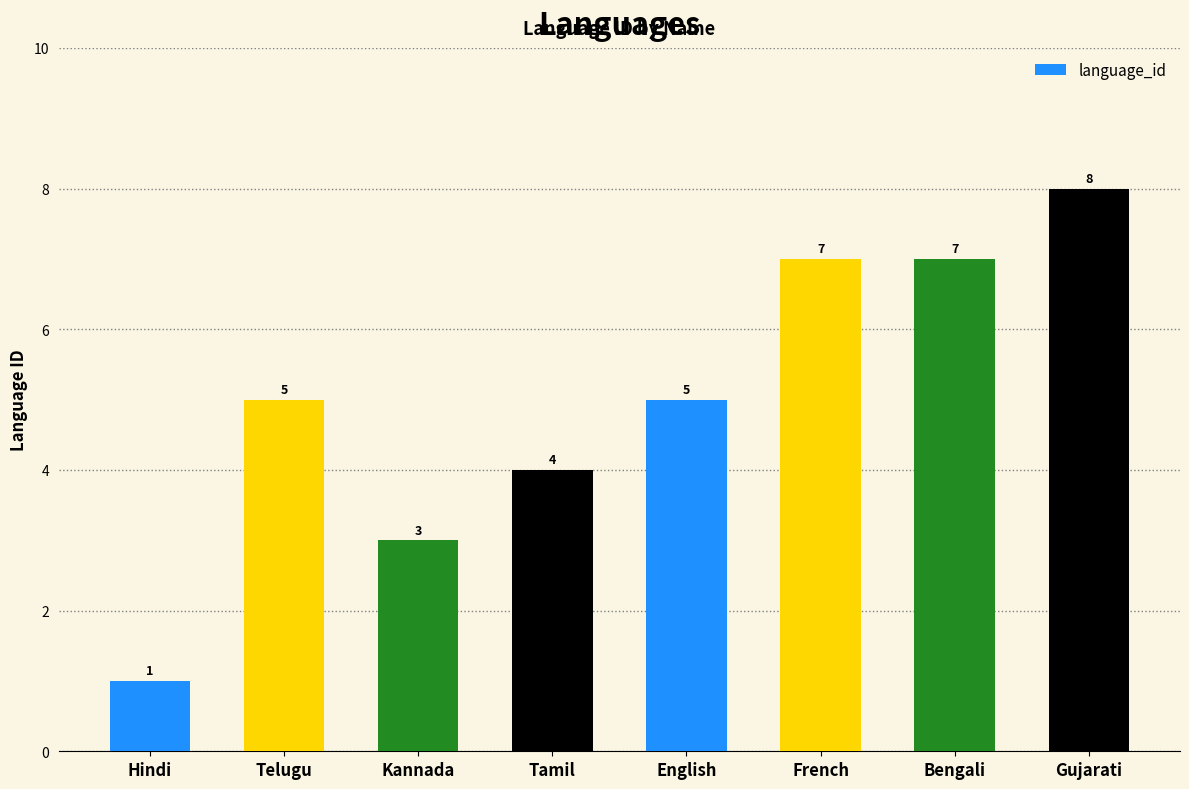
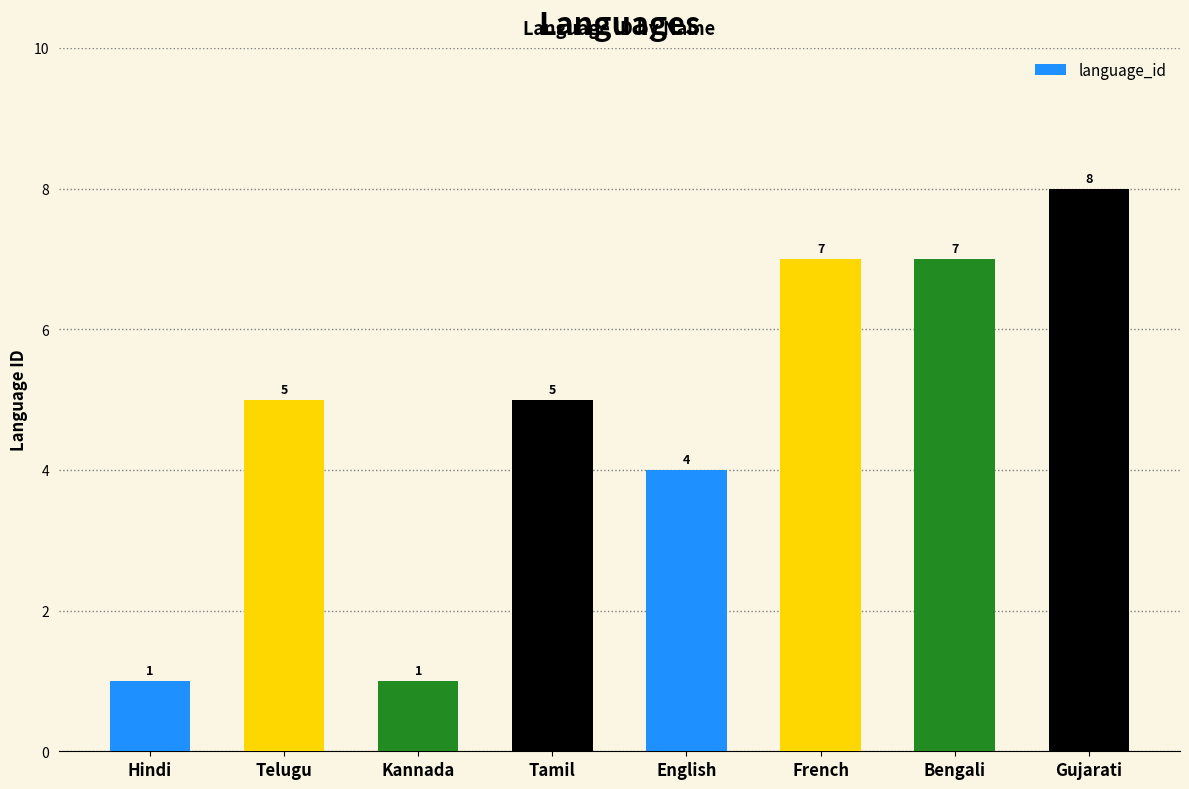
Kannada: 3 -> 1
Tamil: 4 -> 5
English: 5 -> 4
